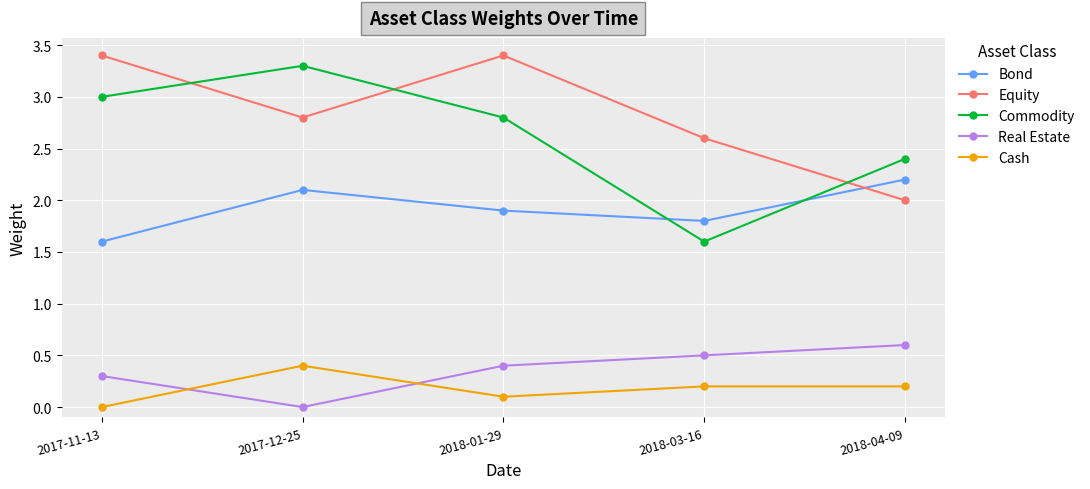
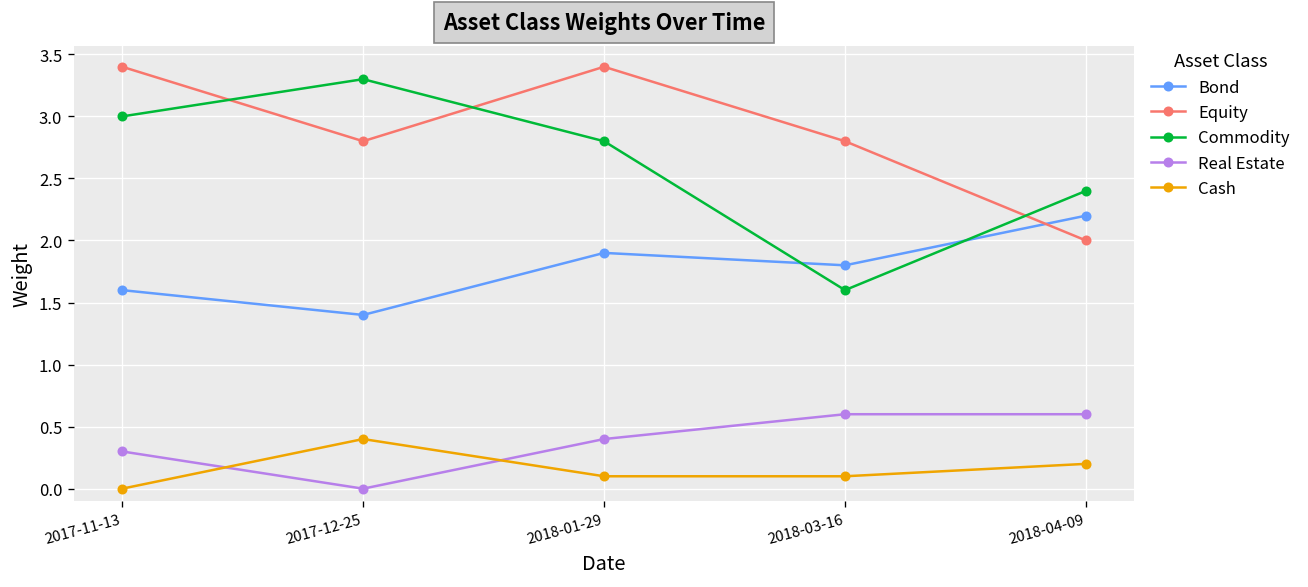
Bond, 2017-12-25: 2.1 -> 1.4
Equity, 2018-03-16: 2.6 -> 2.8
Real Estate, 2018-03-16: 0.5 -> 0.6
Cash, 2018-03-16: 0.2 -> 0.1
